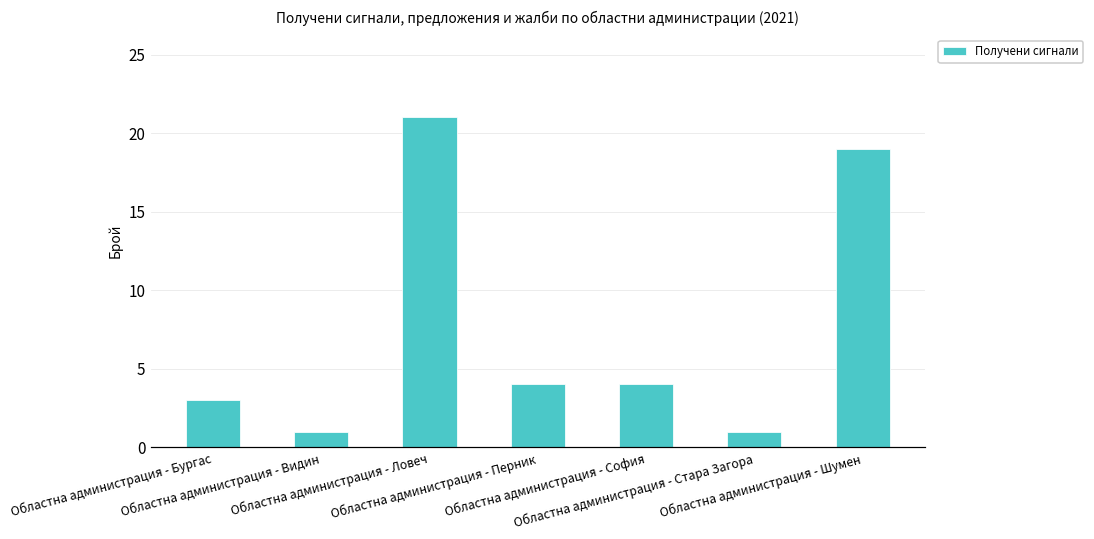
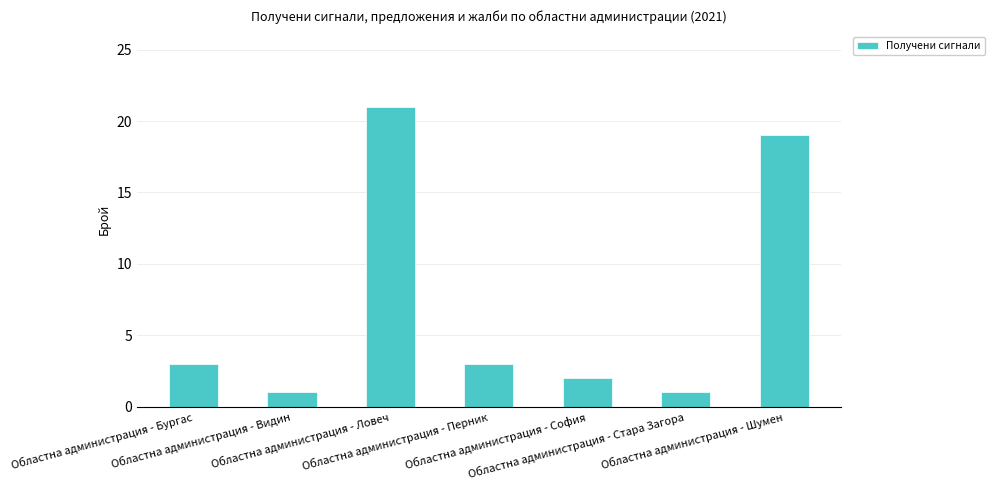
Областна администрация - Перник: 4 -> 3
Областна администрация - София: 4 -> 2
